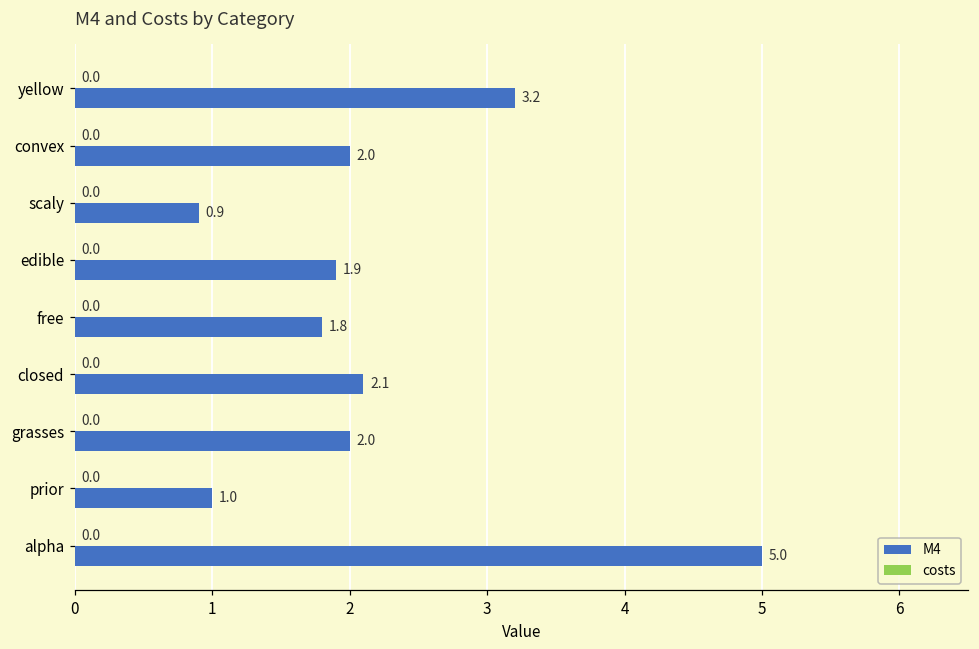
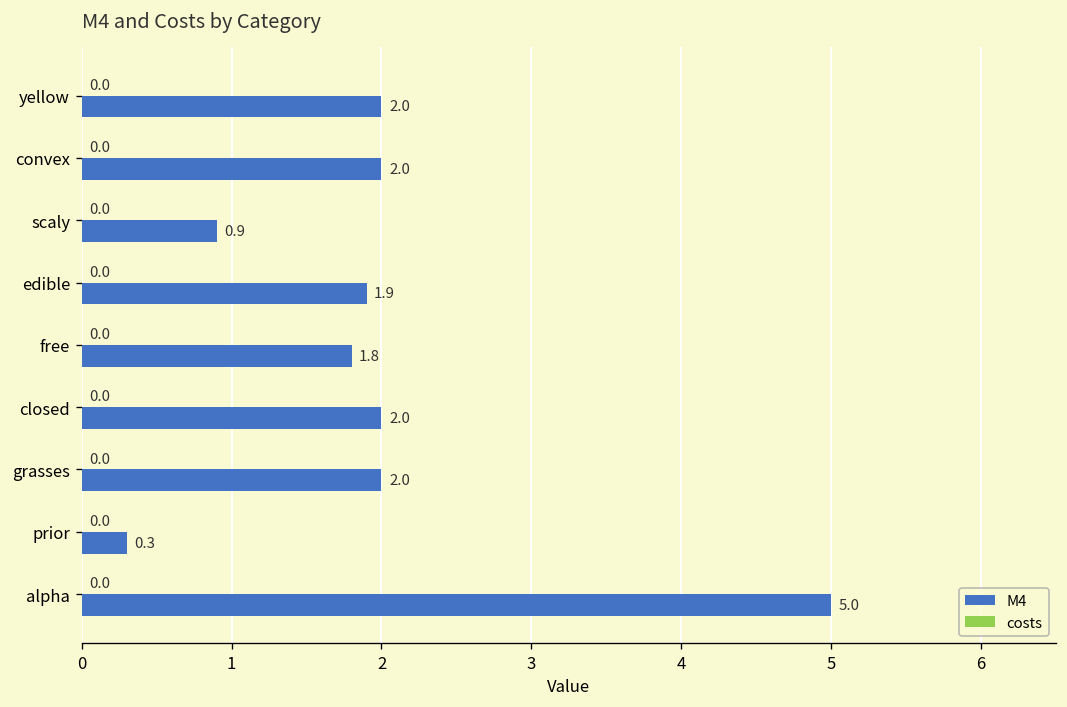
M4, yellow: 3.2 -> 2.0
M4, closed: 2.1 -> 2.0
M4, prior: 1.0 -> 0.3
